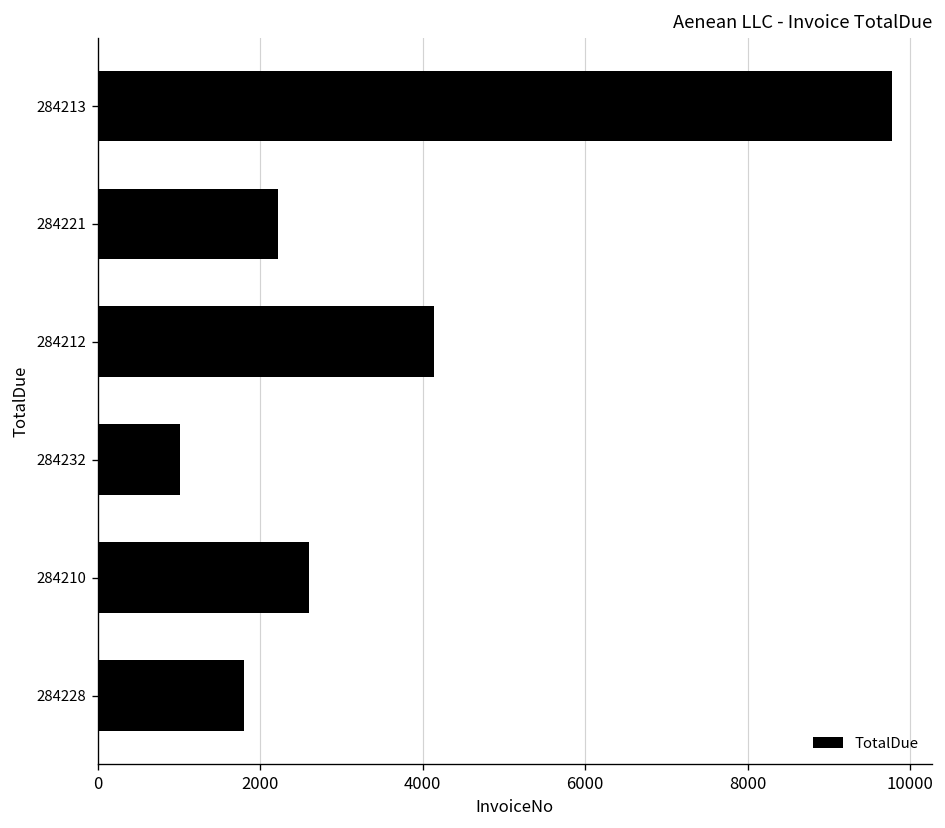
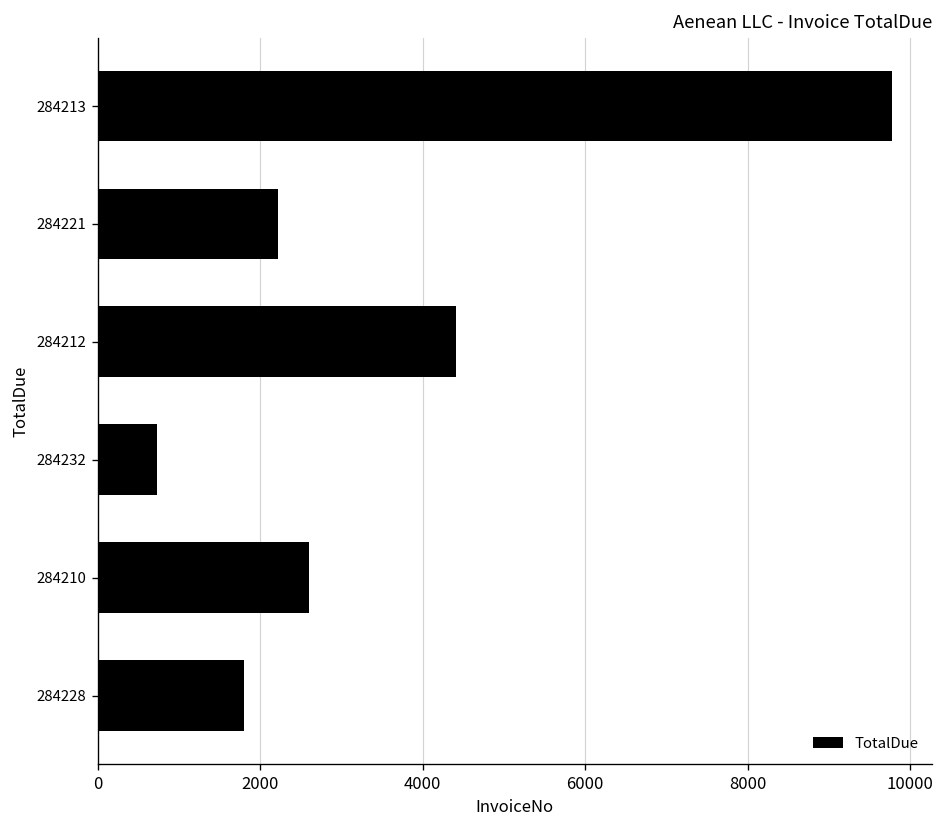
284212: 4100 -> 4400
284232: 1000 -> 700
